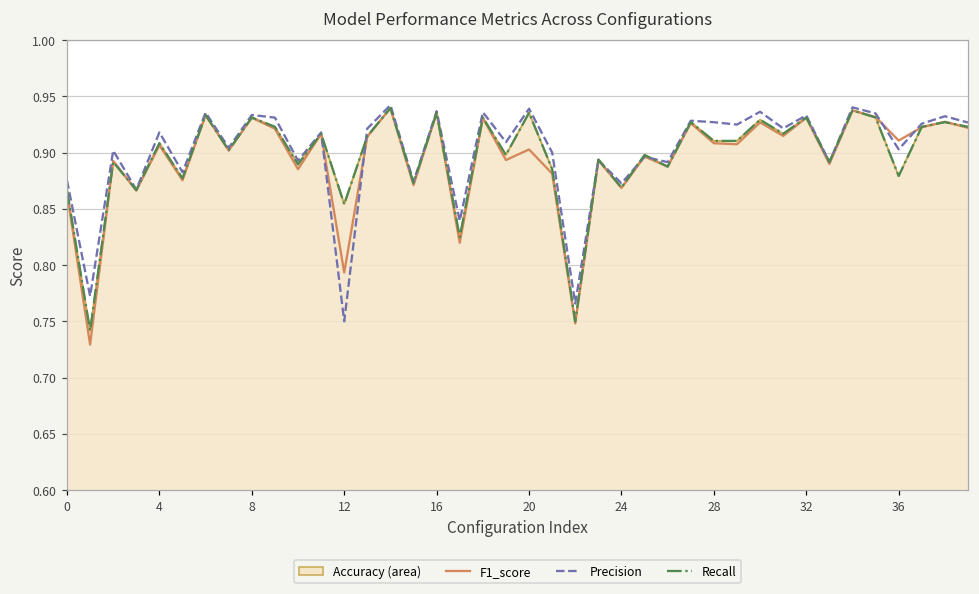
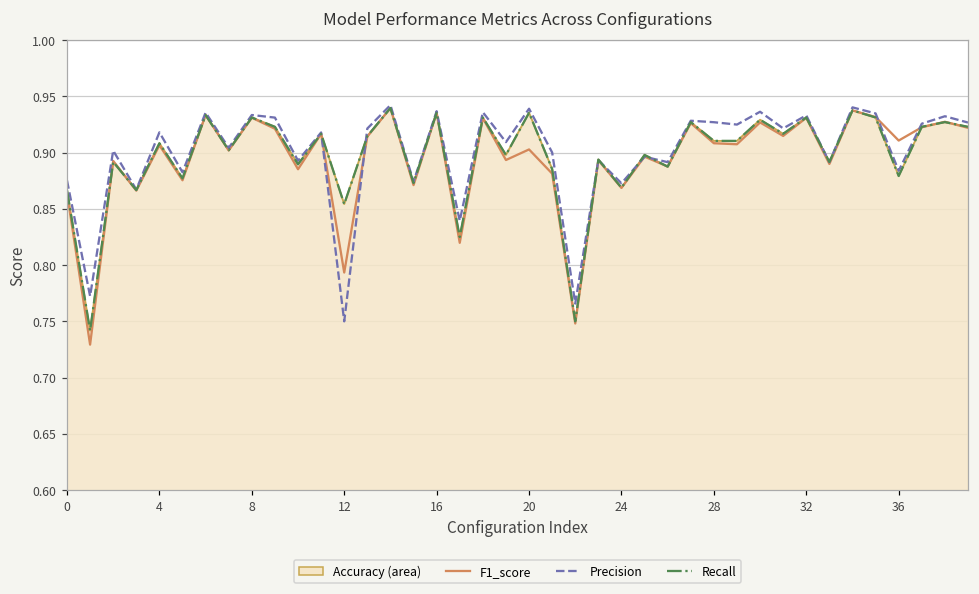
Precision, 36: 0.903 -> 0.884
